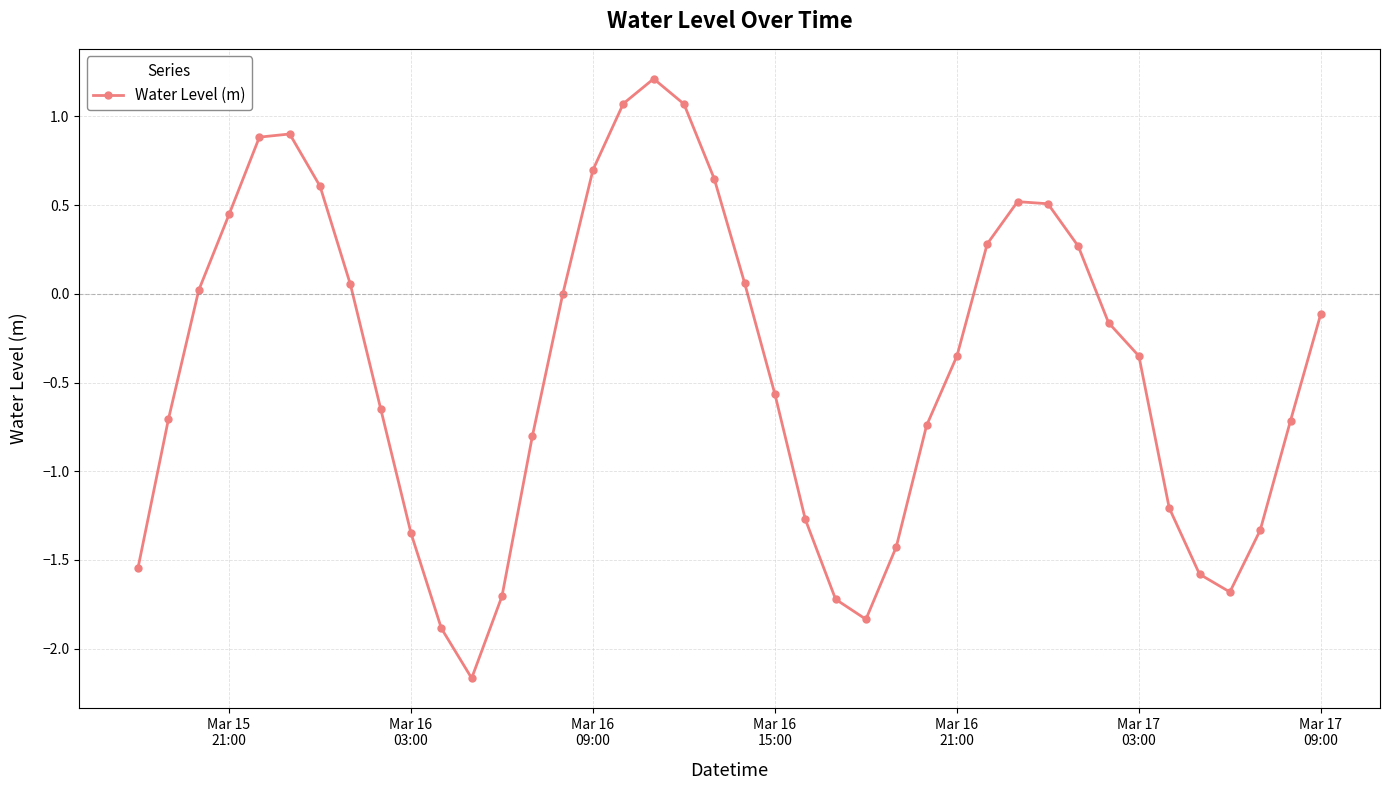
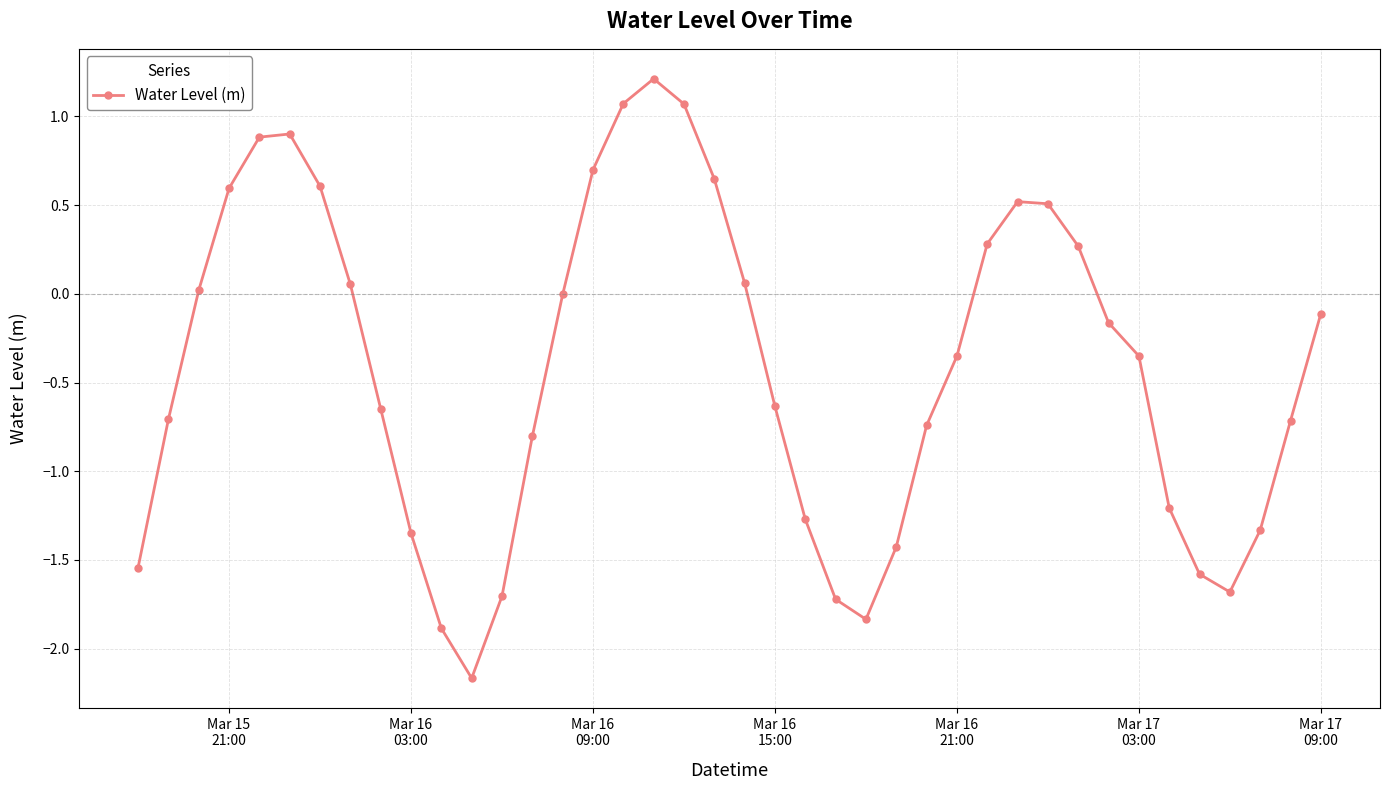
Mar 15 21:00: 0.45 -> 0.60
Mar 16 15:00: -0.57 -> -0.63
